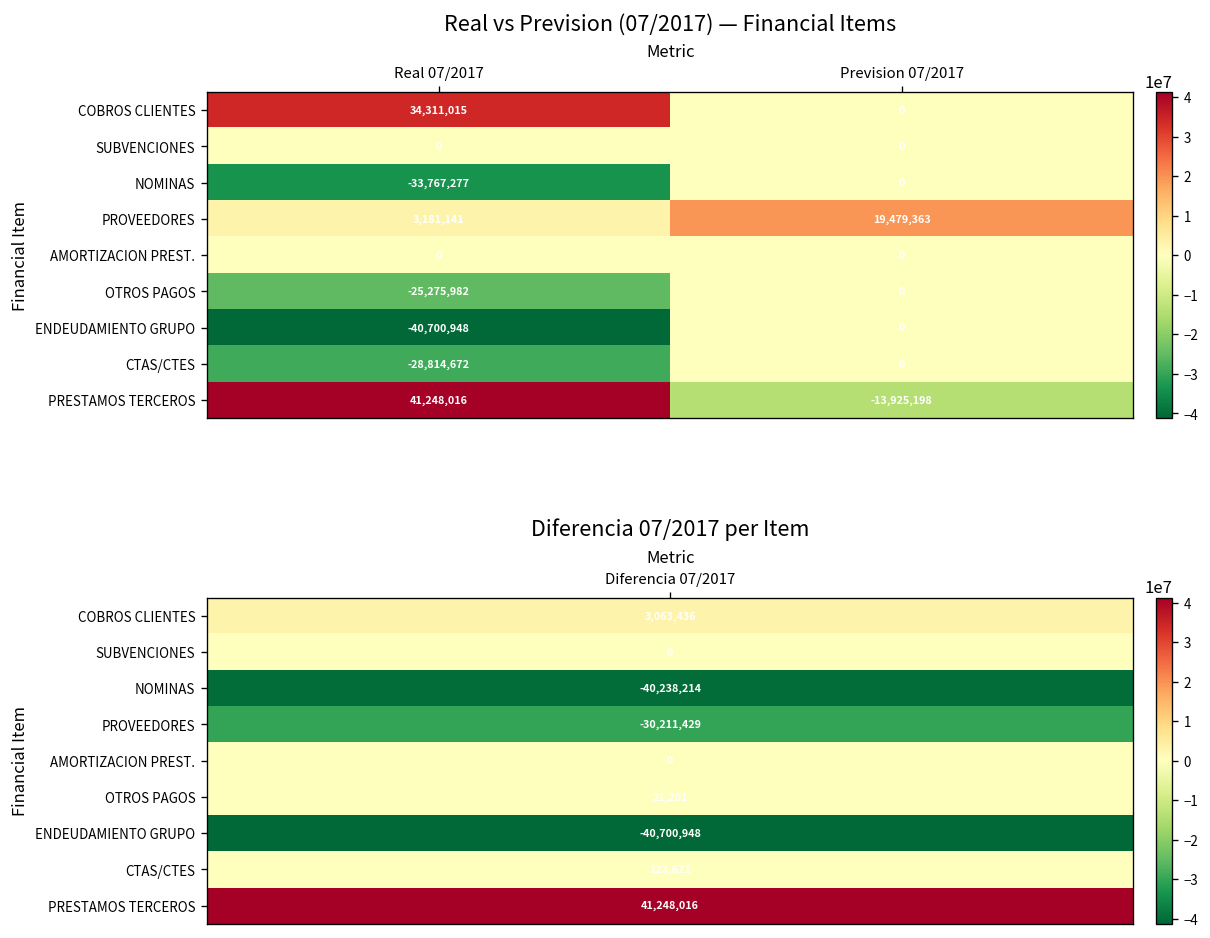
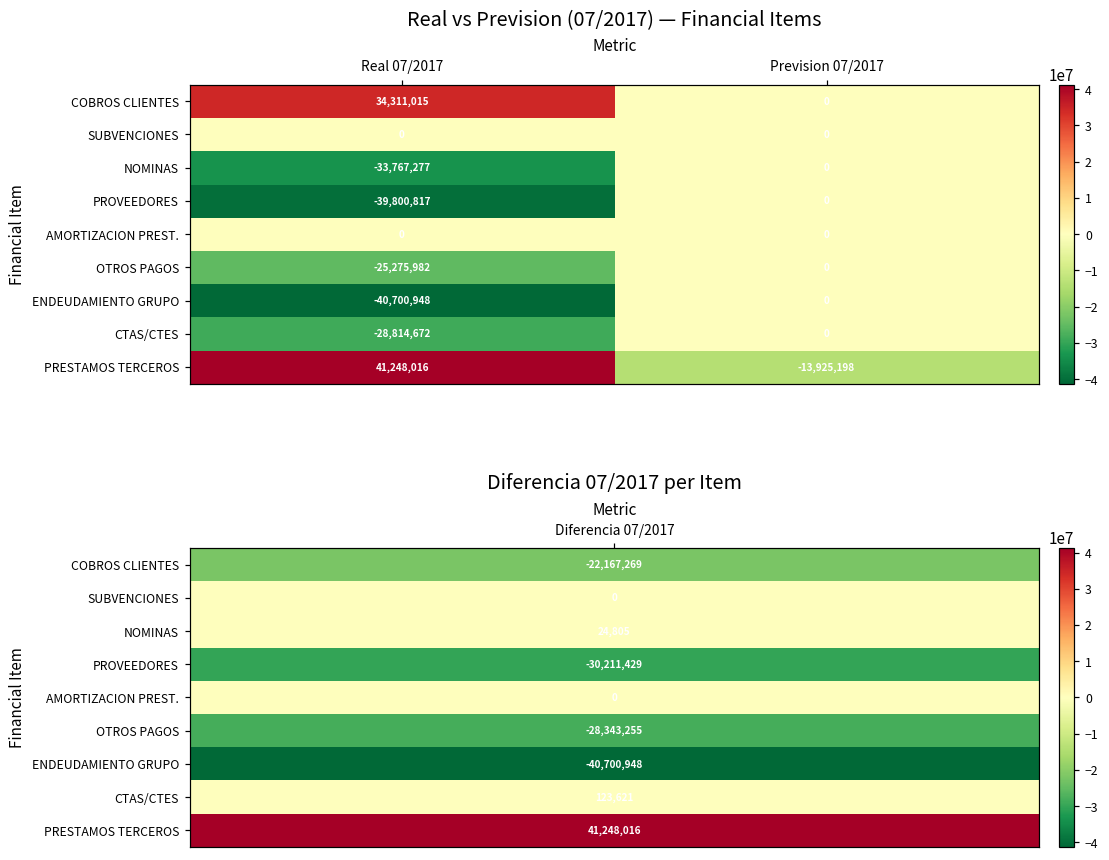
Real vs Prevision (07/2017) — Financial Items, PROVEEDORES, Real 07/2017: 3,181,141 -> -39,800,817
Real vs Prevision (07/2017) — Financial Items, PROVEEDORES, Prevision 07/2017: 19,479,363 -> 0
Diferencia 07/2017 per Item, COBROS CLIENTES, Diferencia 07/2017: 3,063,436 -> -22,167,269
Diferencia 07/2017 per Item, NOMINAS, Diferencia 07/2017: -40,238,214 -> 24,805
Diferencia 07/2017 per Item, OTROS PAGOS, Diferencia 07/2017: 21,201 -> -28,343,255
